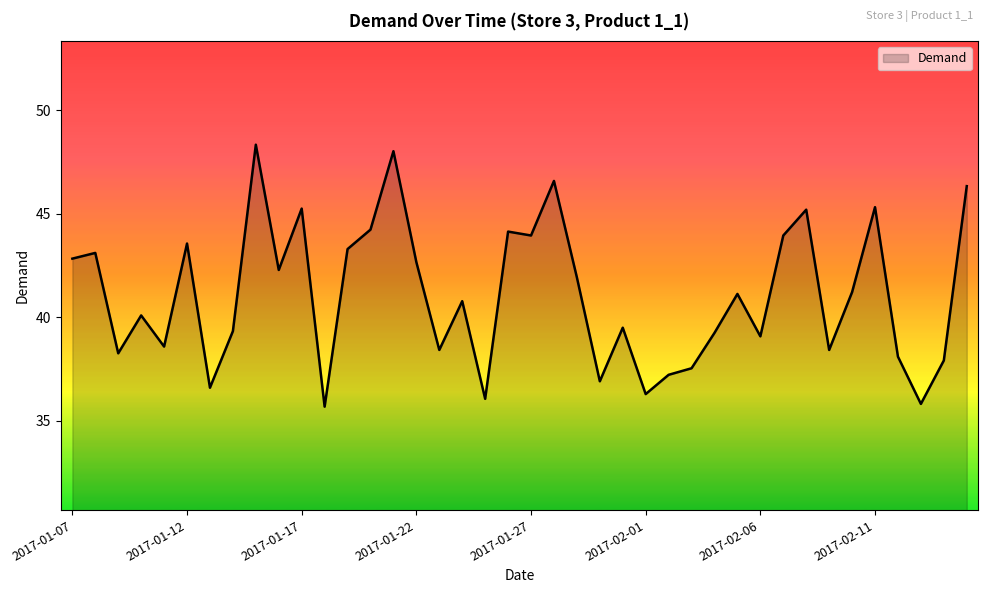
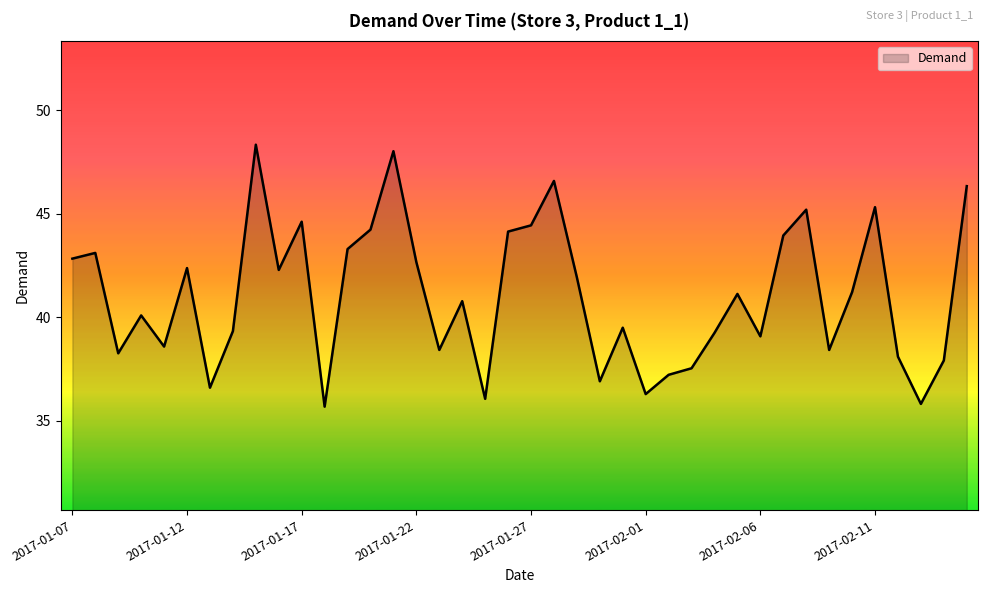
2017-01-12: 43.6 -> 42.4
2017-01-17: 45.2 -> 44.6
2017-01-27: 43.9 -> 44.4
